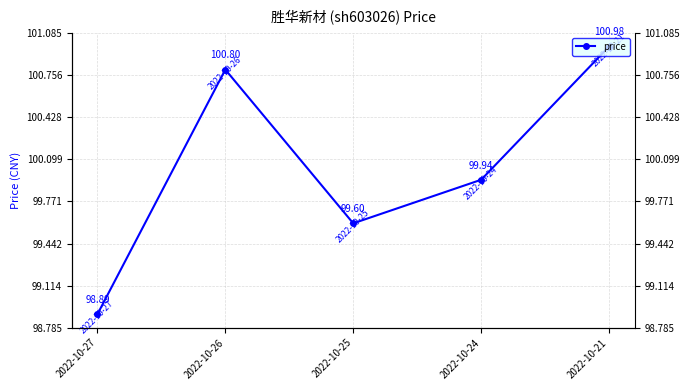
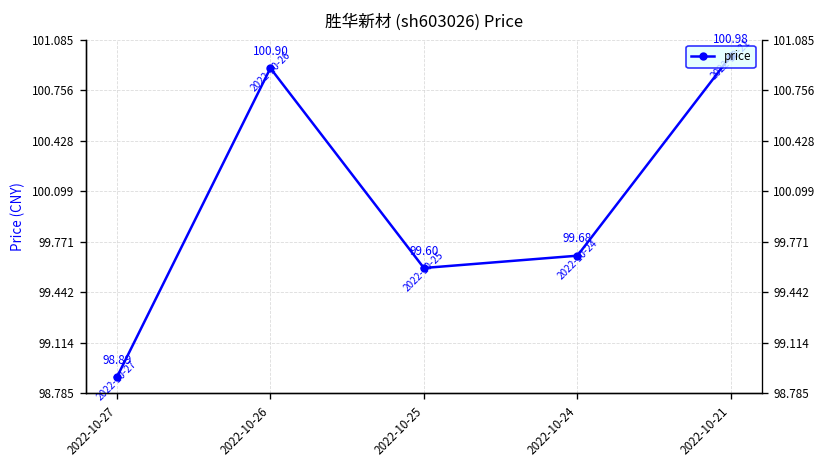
2022-10-26: 100.80 -> 100.90
2022-10-24: 99.94 -> 99.68
